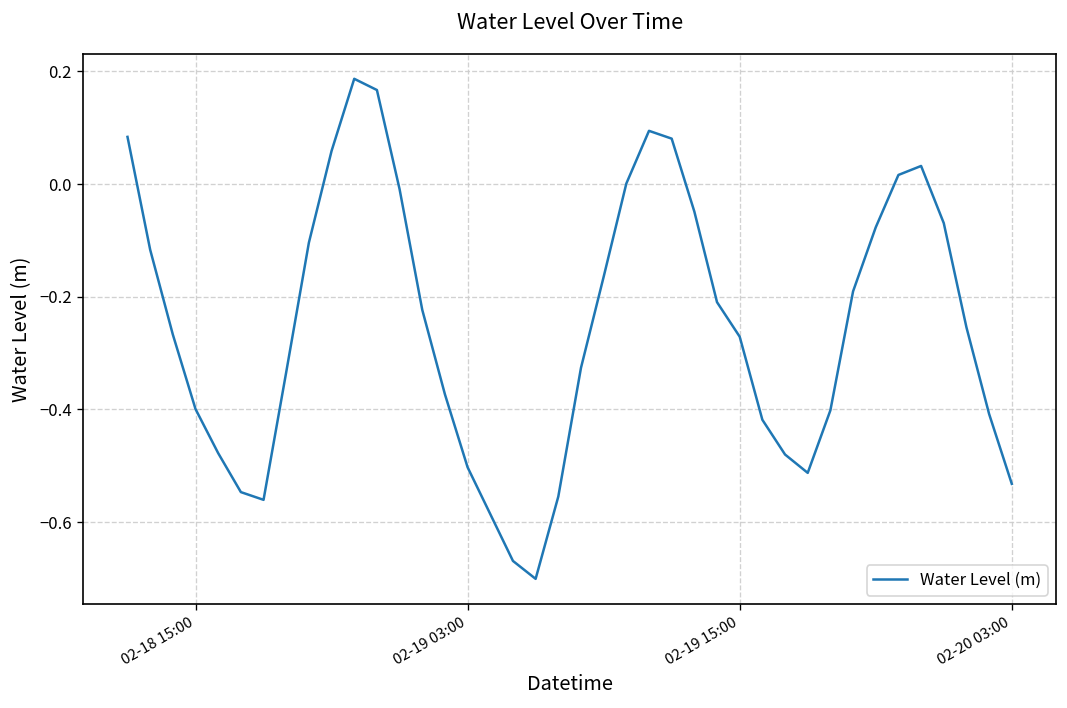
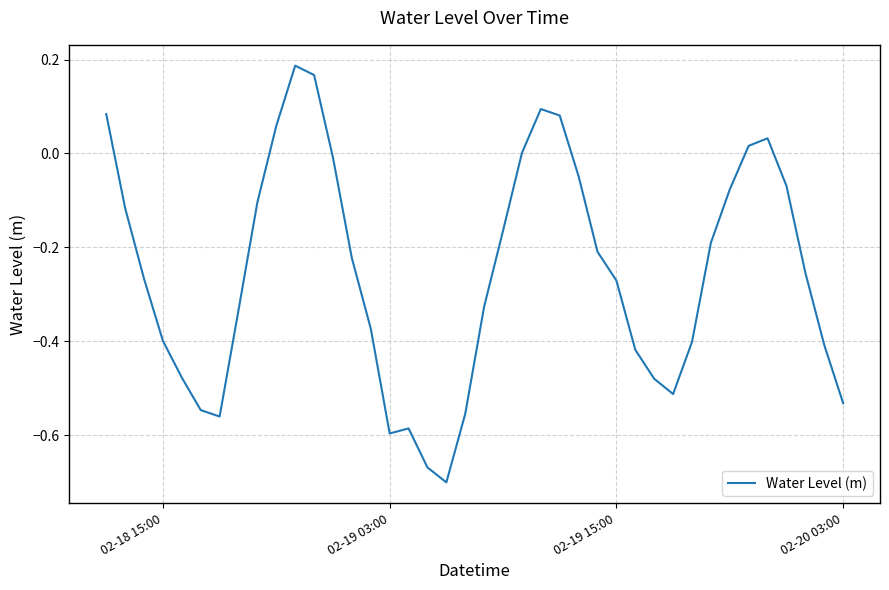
02-19 03:00: -0.50 -> -0.60
